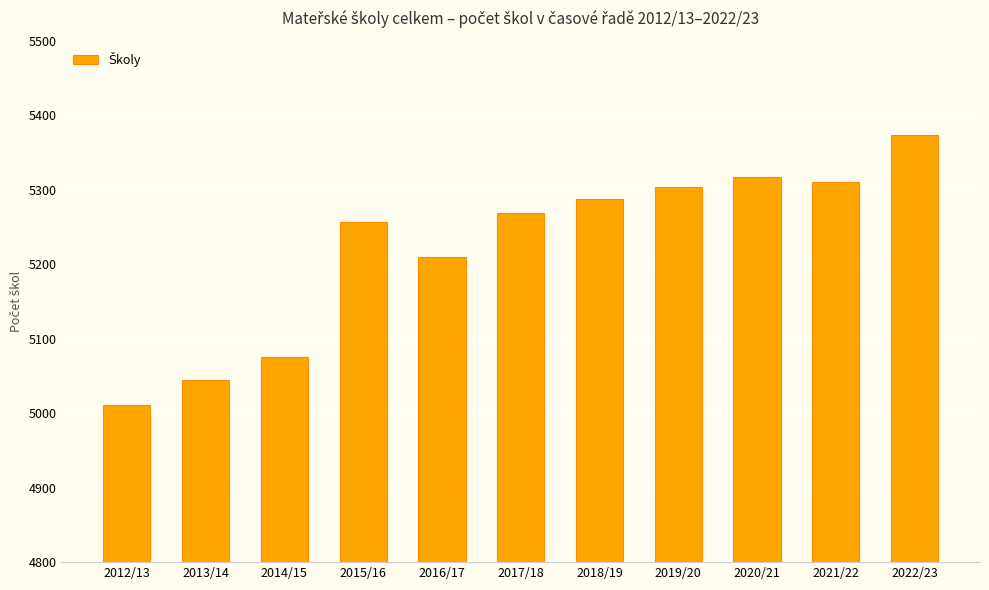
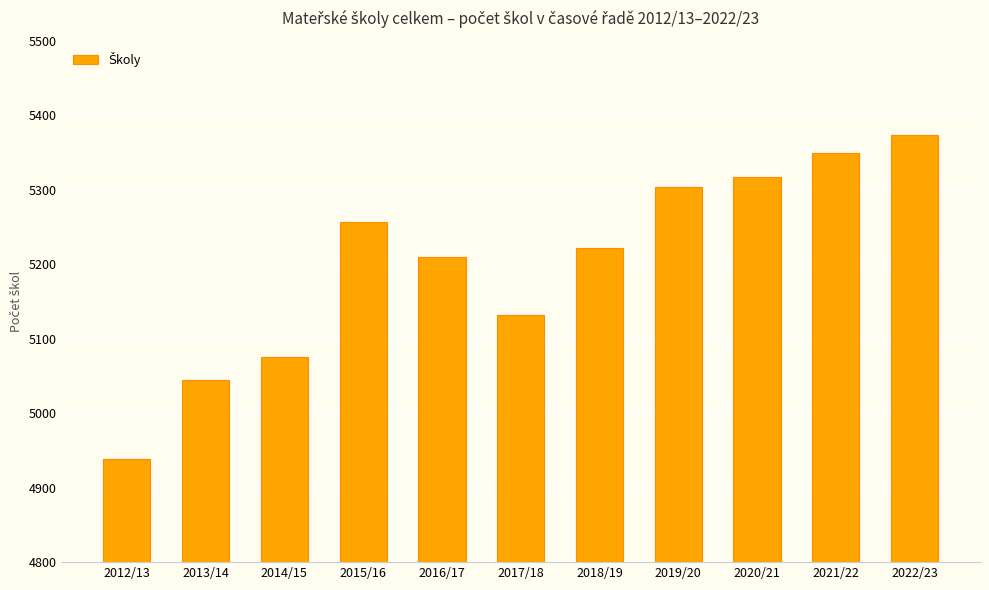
2012/13: 5010 -> 4940
2017/18: 5270 -> 5130
2018/19: 5290 -> 5220
2021/22: 5310 -> 5350
